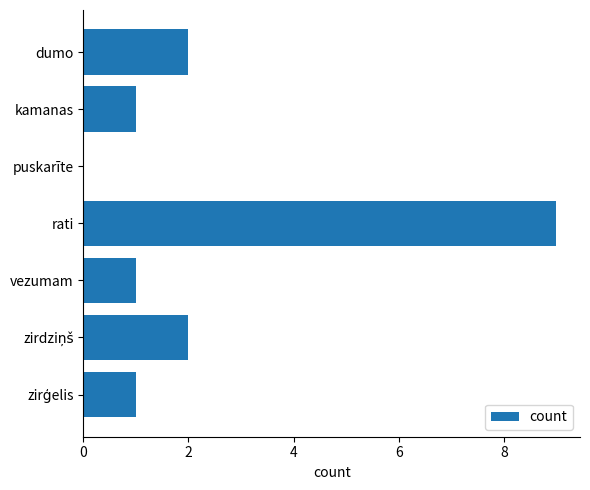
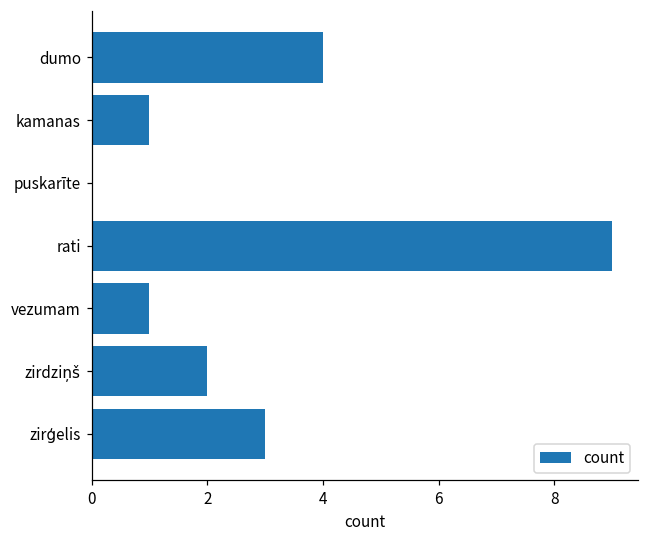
dumo: 2 -> 4
zirģelis: 1 -> 3
